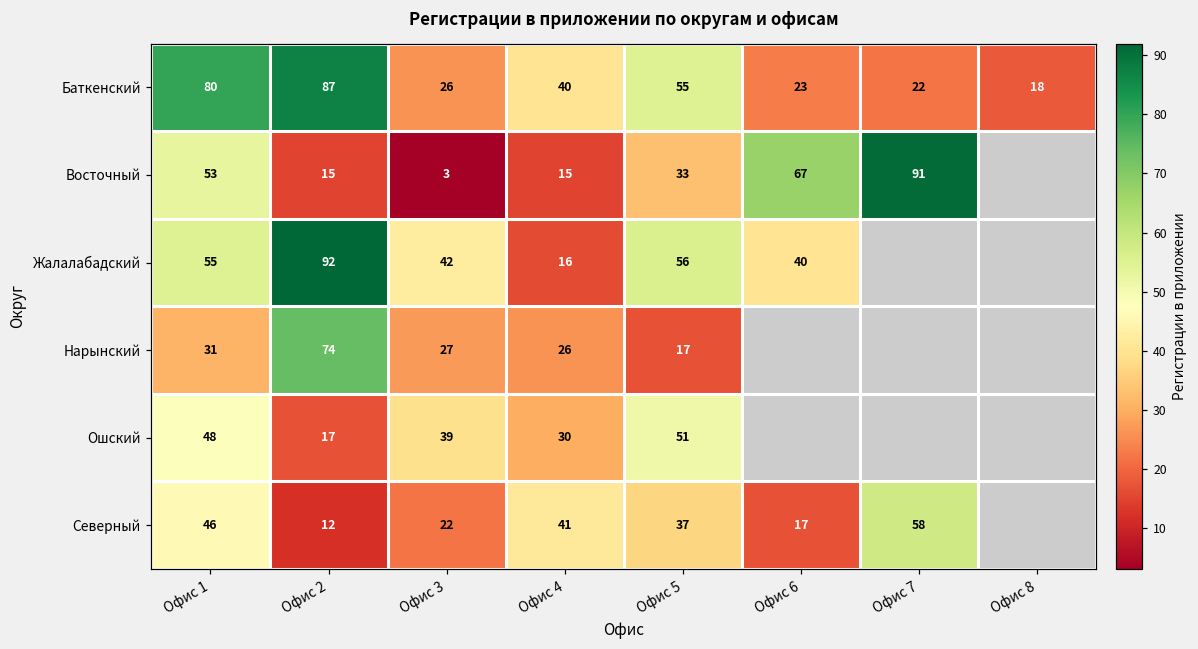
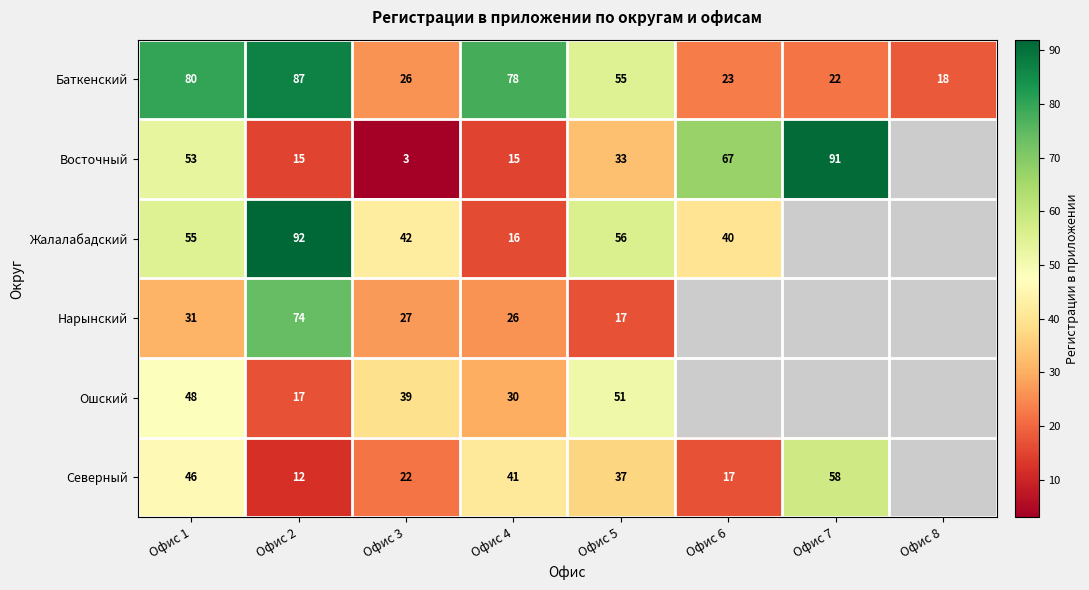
Баткенский, Офис 4: 40 -> 78
